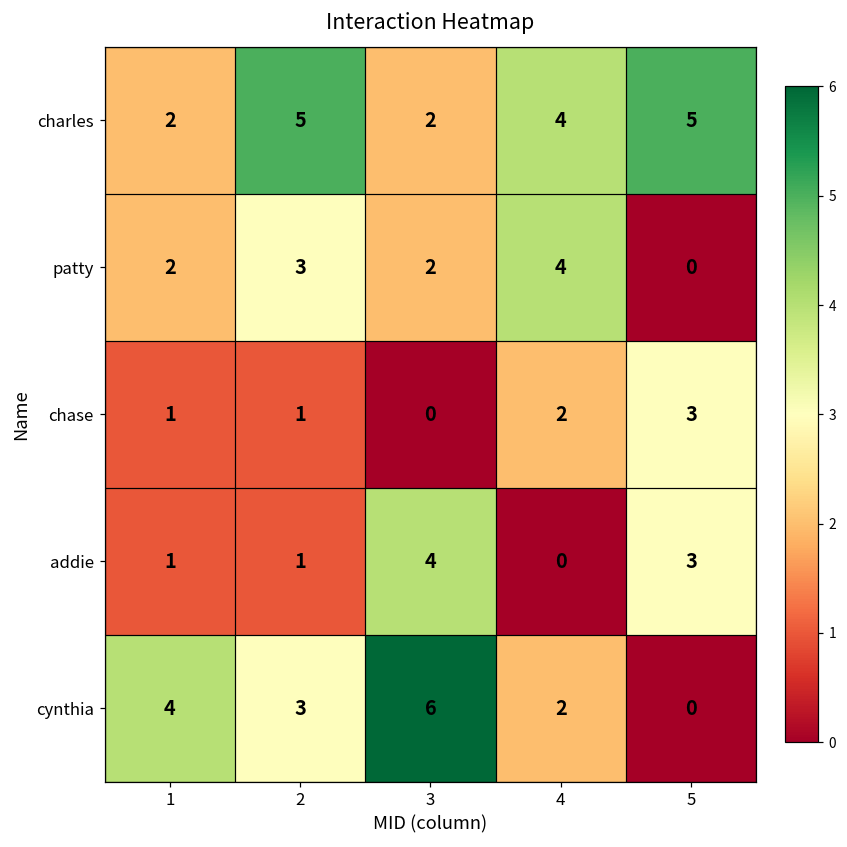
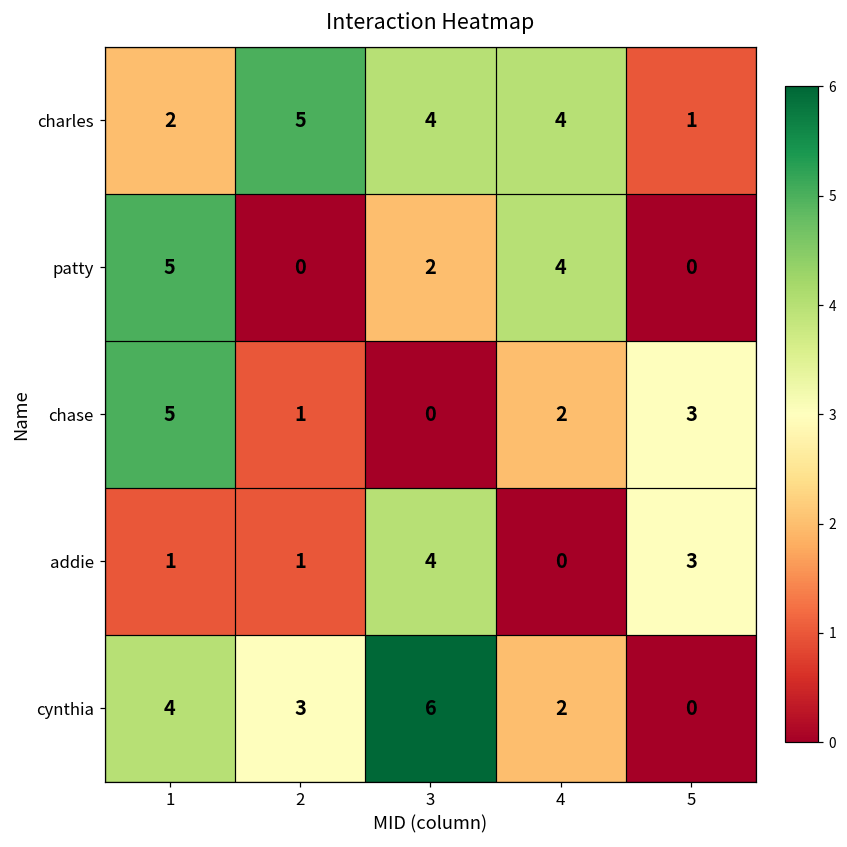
charles, 3: 2 -> 4
charles, 5: 5 -> 1
patty, 1: 2 -> 5
patty, 2: 3 -> 0
chase, 1: 1 -> 5
